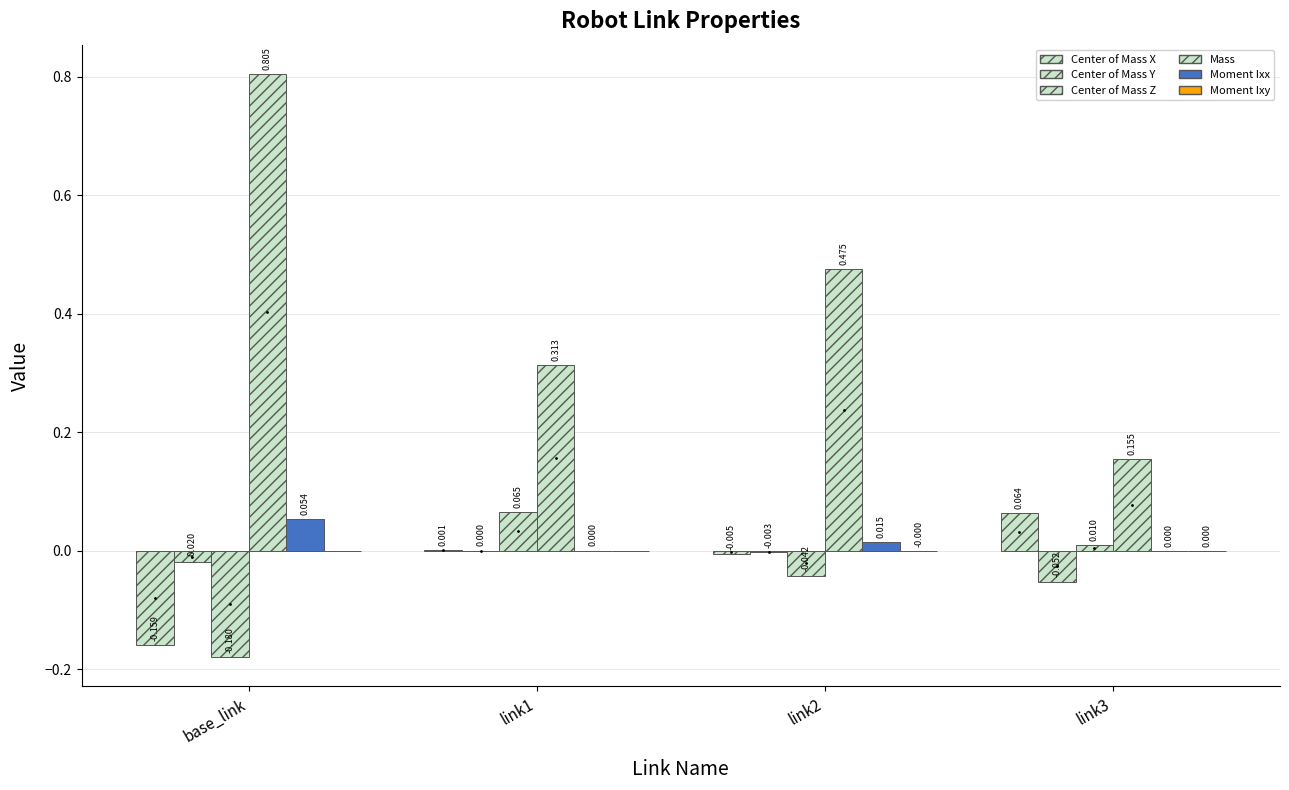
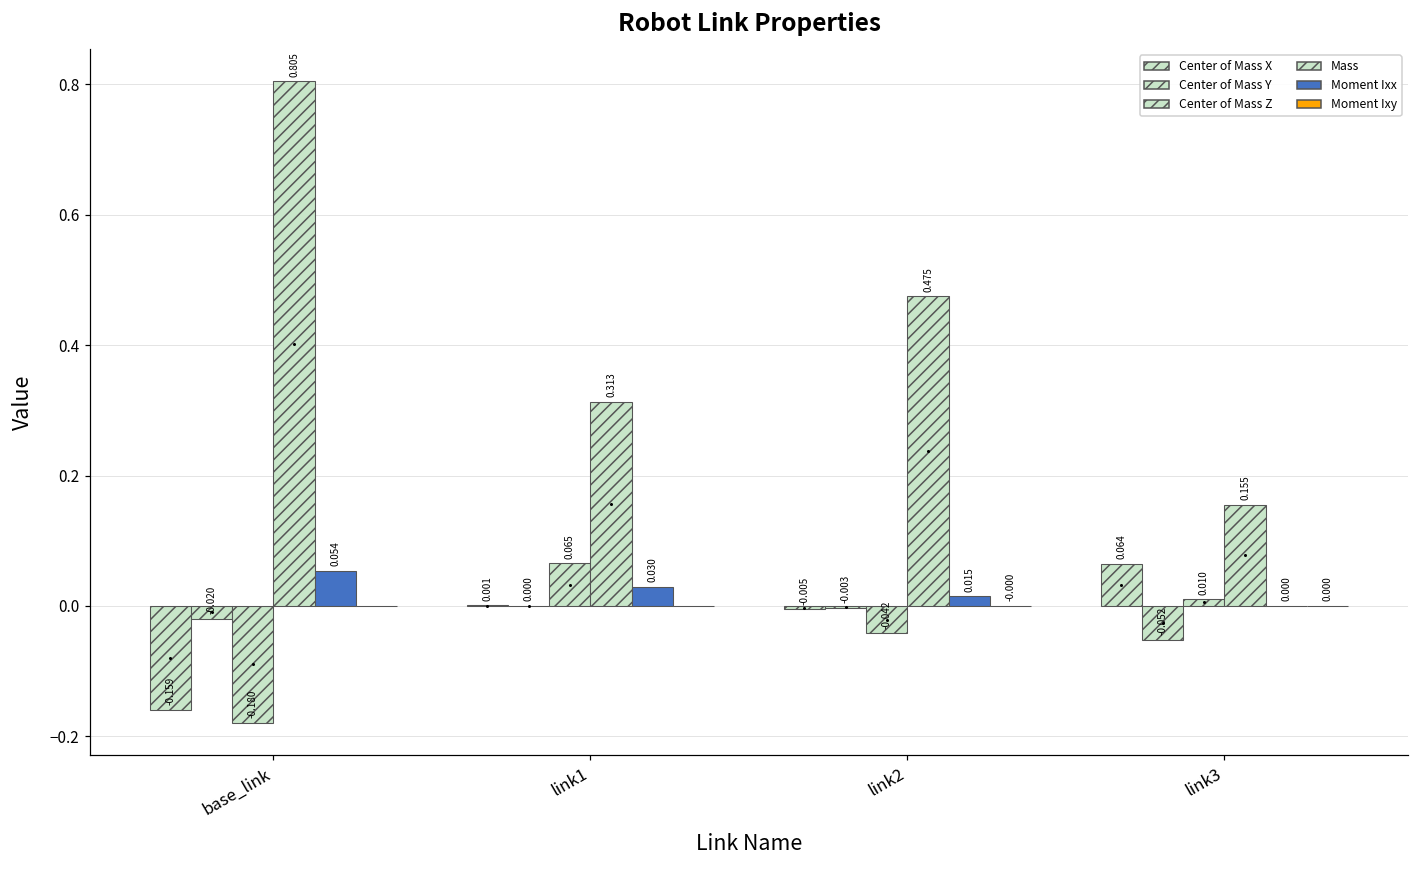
Moment Ixx, link1: 0.000 -> 0.030
